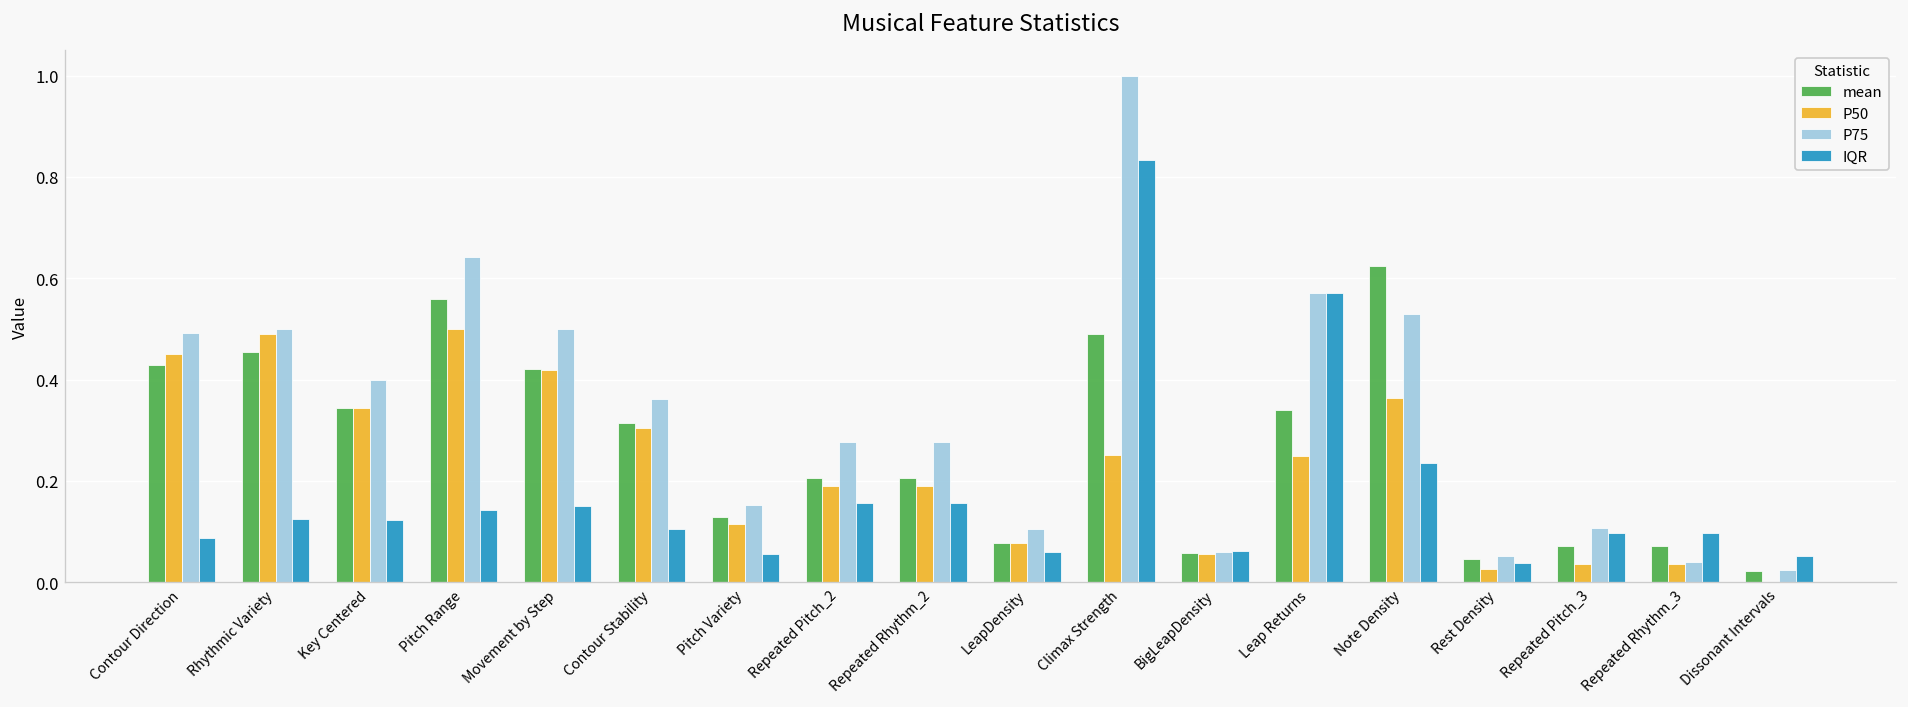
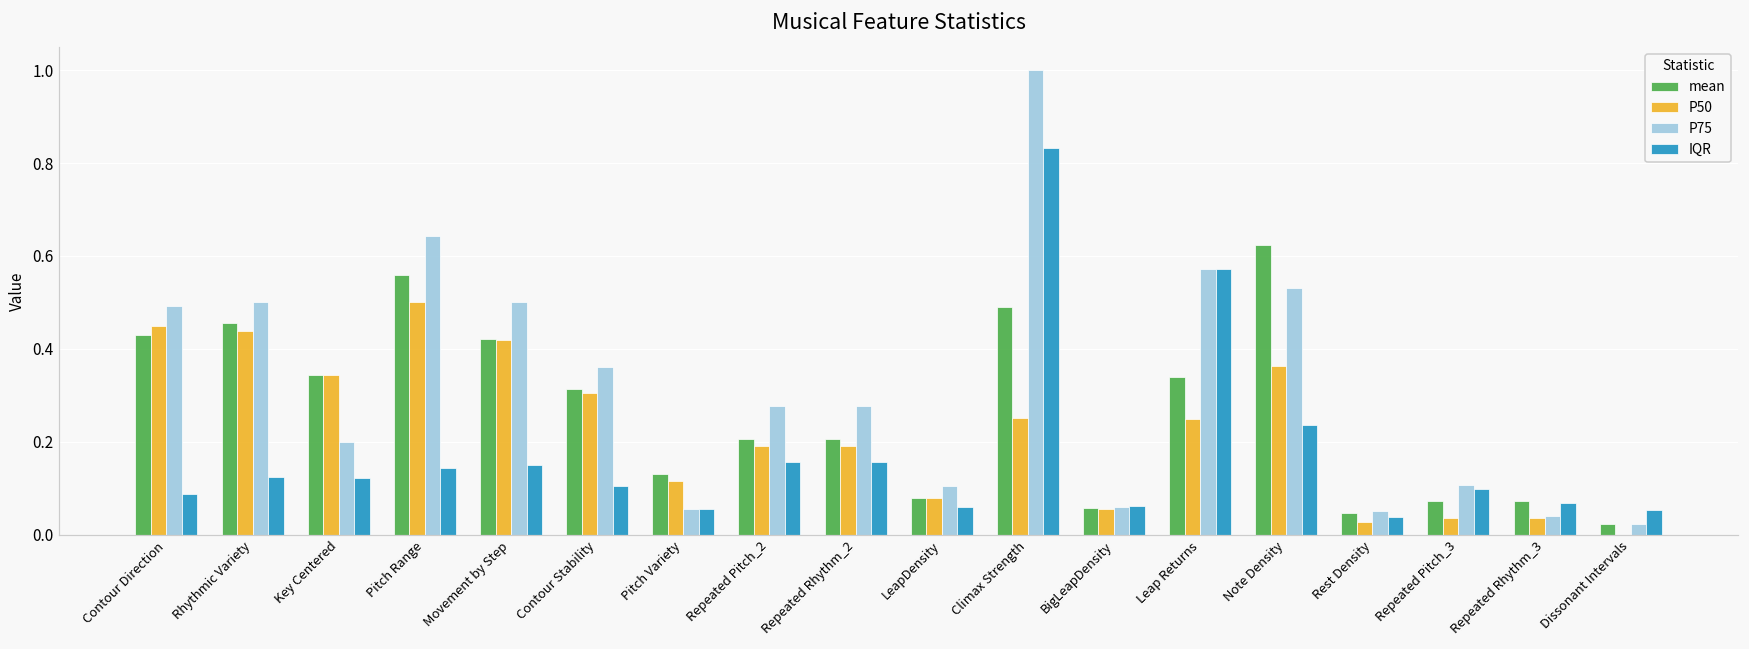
P50, Rhythmic Variety: 0.49 -> 0.44
P75, Key Centered: 0.4 -> 0.2
P75, Pitch Variety: 0.15 -> 0.06
IQR, Repeated Rhythm_3: 0.10 -> 0.07
